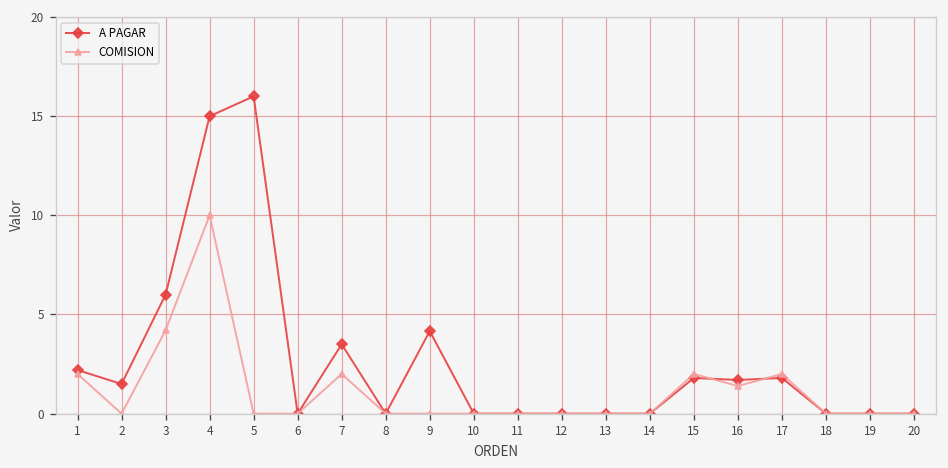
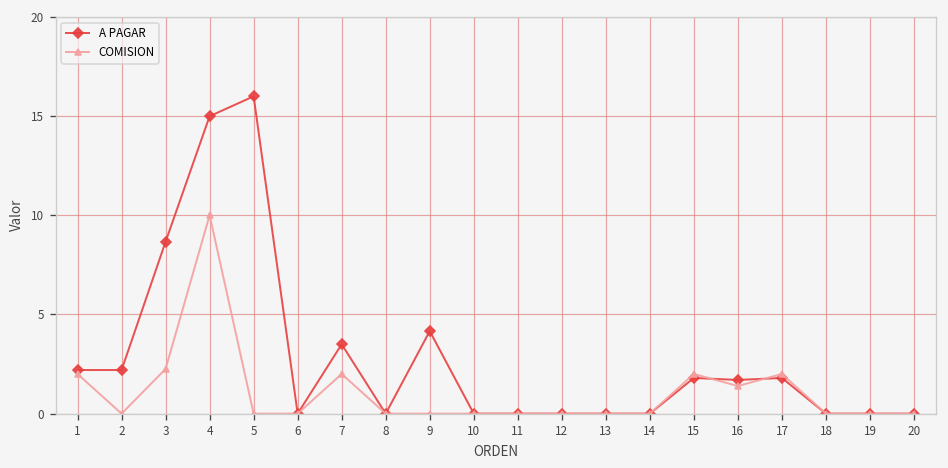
A PAGAR, 2: 1.5 -> 2.2
A PAGAR, 3: 6.0 -> 8.7
COMISION, 3: 4.2 -> 2.3
